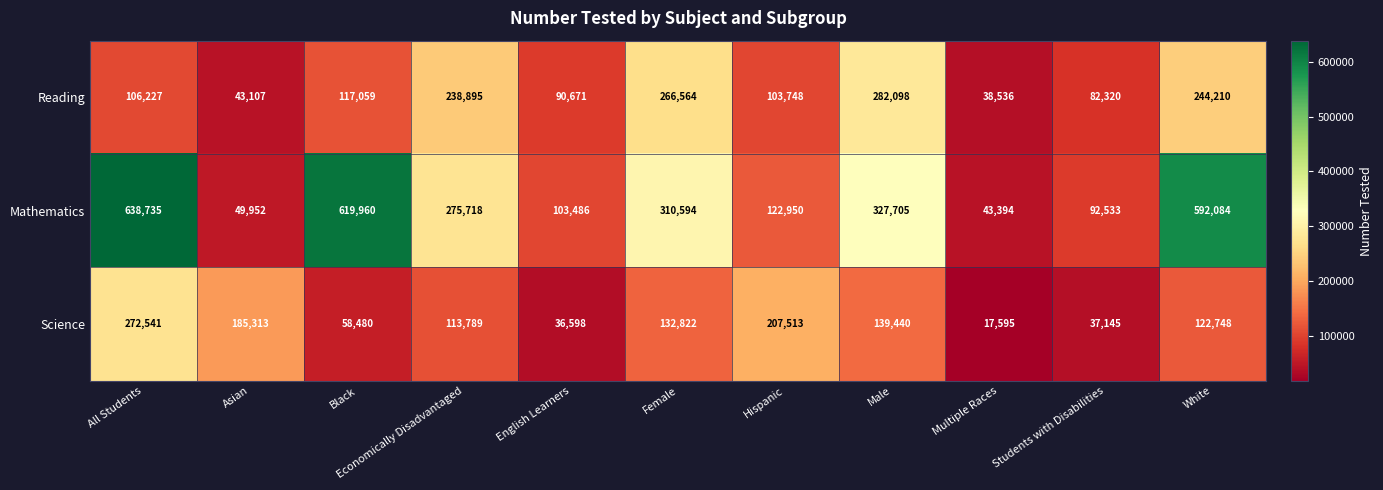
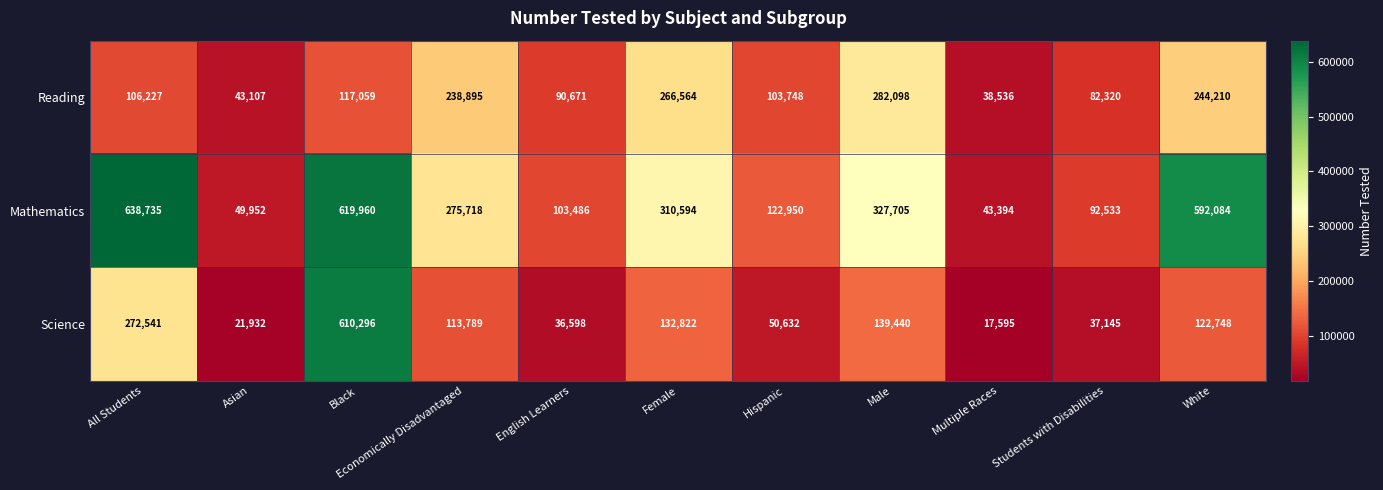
Science, Asian: 185,313 -> 21,932
Science, Black: 58,480 -> 610,296
Science, Hispanic: 207,513 -> 50,632
